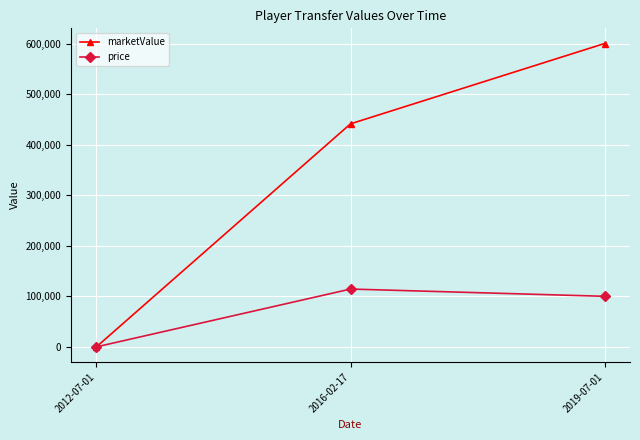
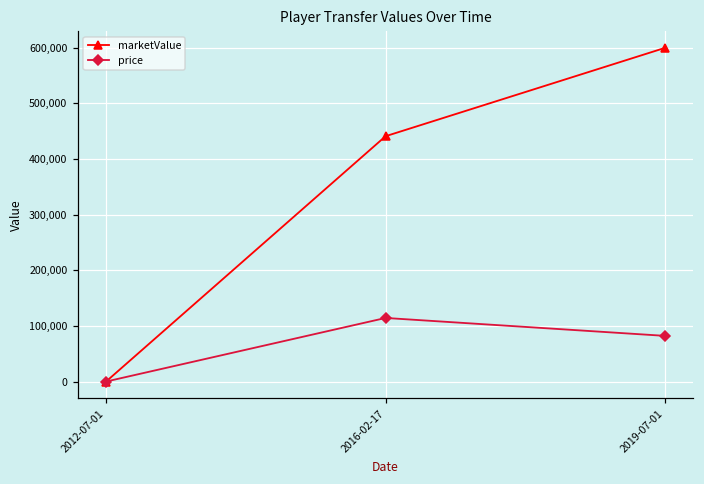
price, 2019-07-01: 100,000 -> 80,000
